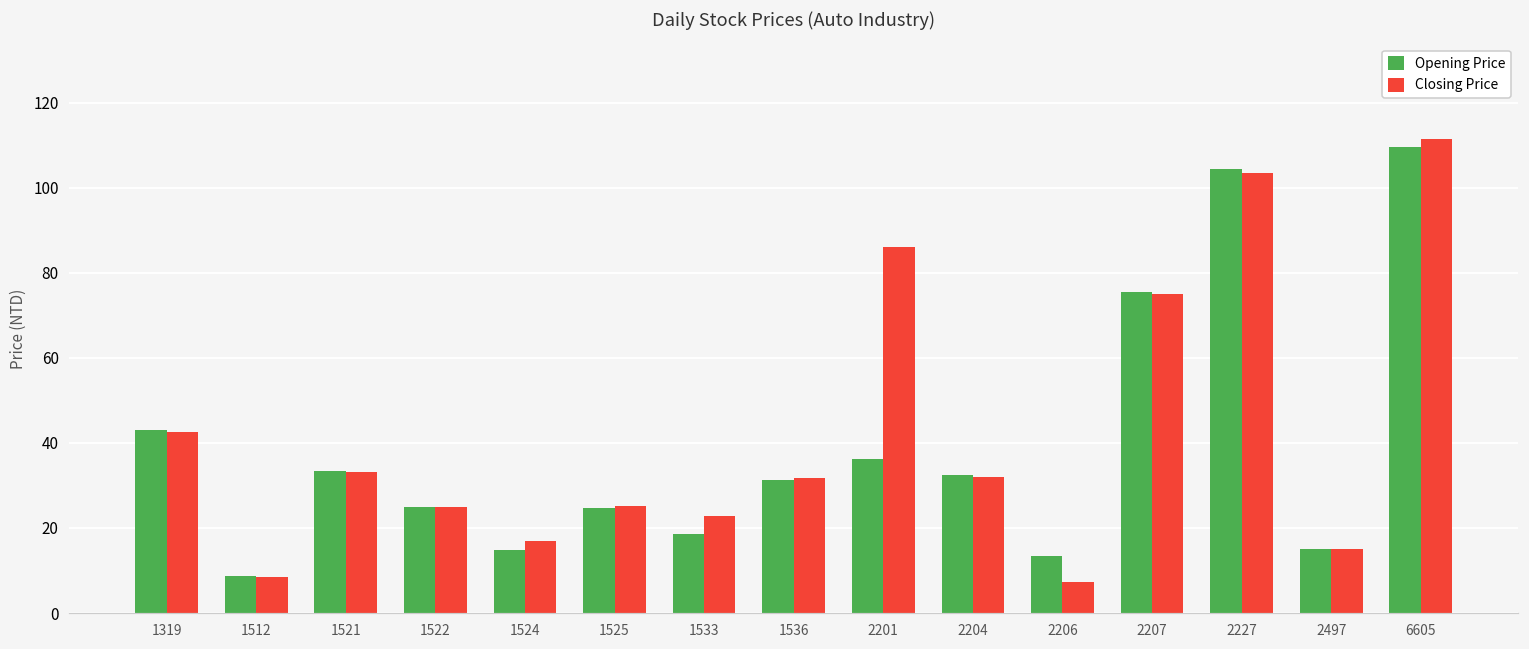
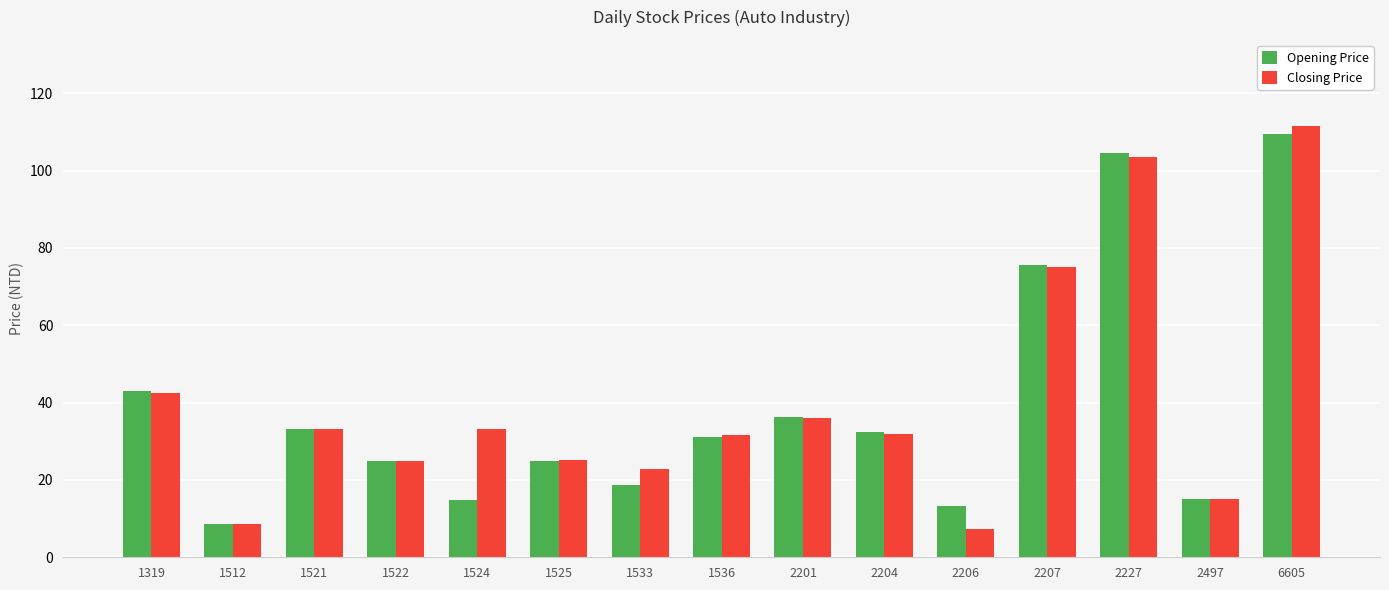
Closing Price, 1524: 17 -> 33
Closing Price, 2201: 86 -> 36
